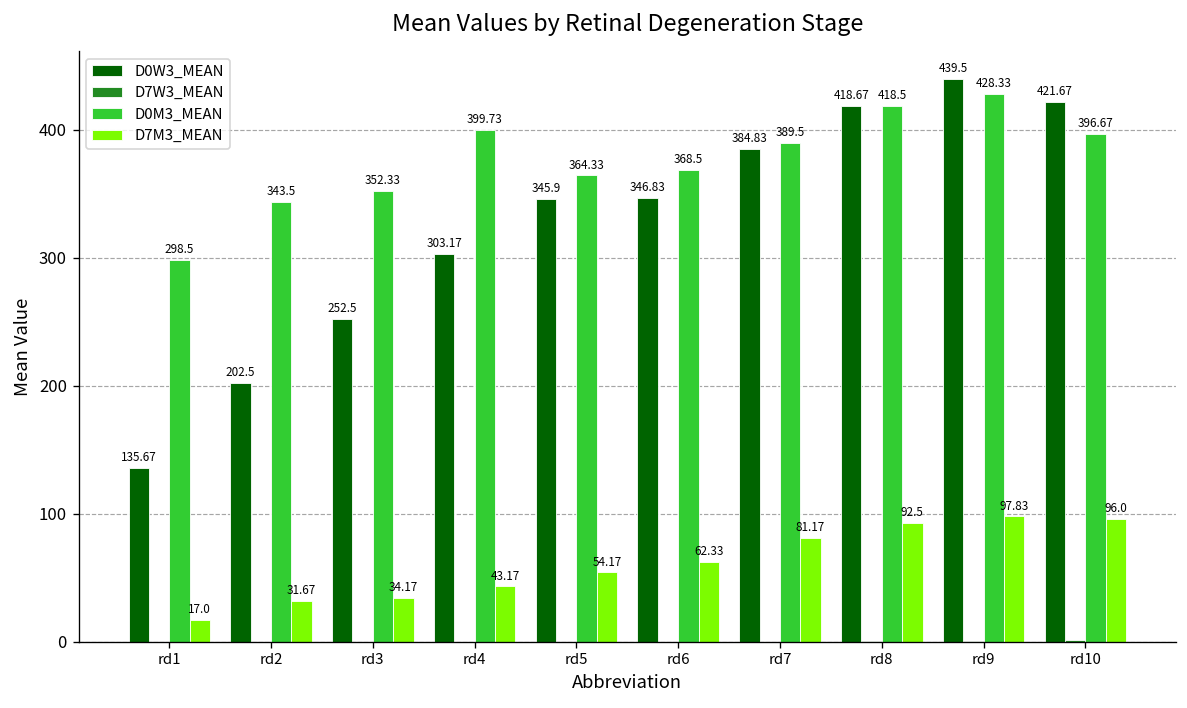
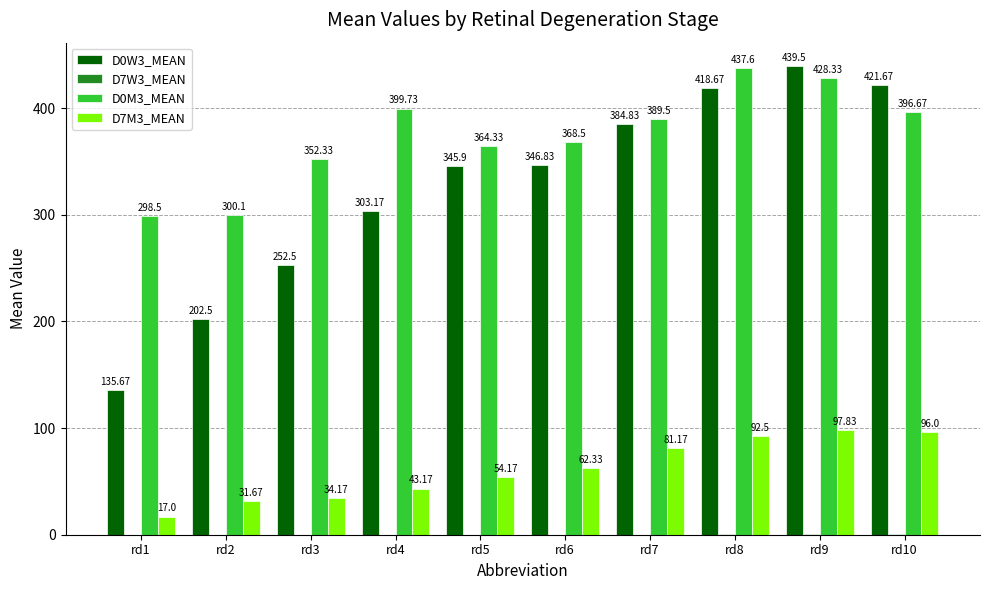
D0M3_MEAN, rd2: 343.5 -> 300.1
D0M3_MEAN, rd8: 418.5 -> 437.6
